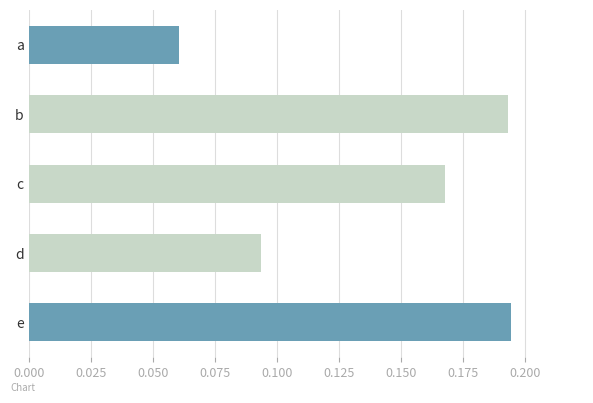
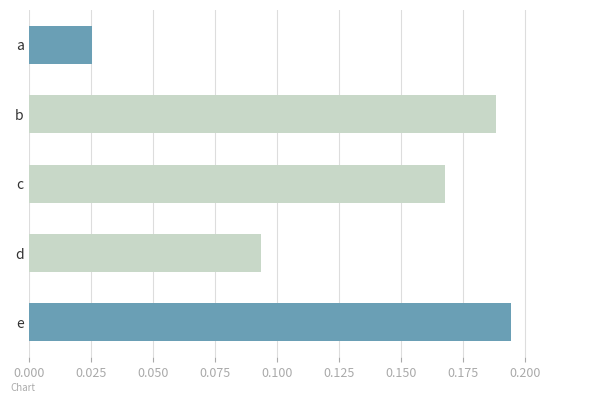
a: 0.061 -> 0.025
b: 0.193 -> 0.189
